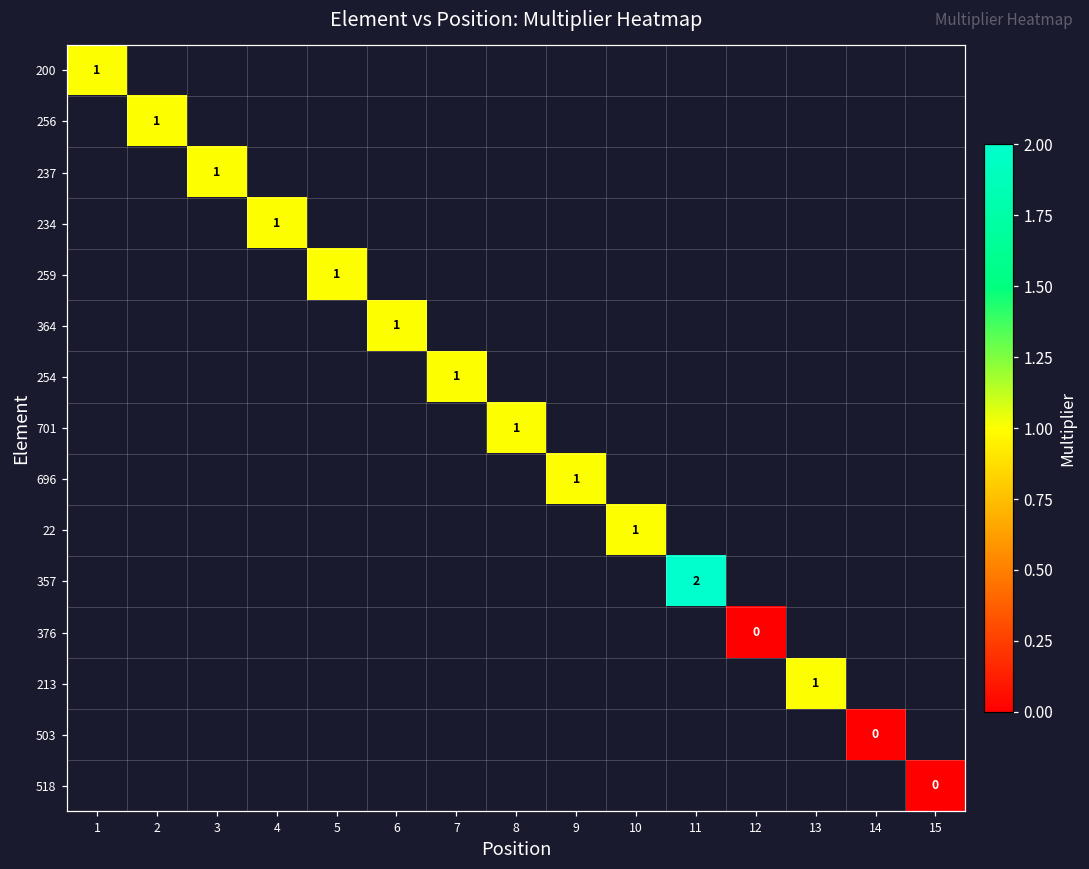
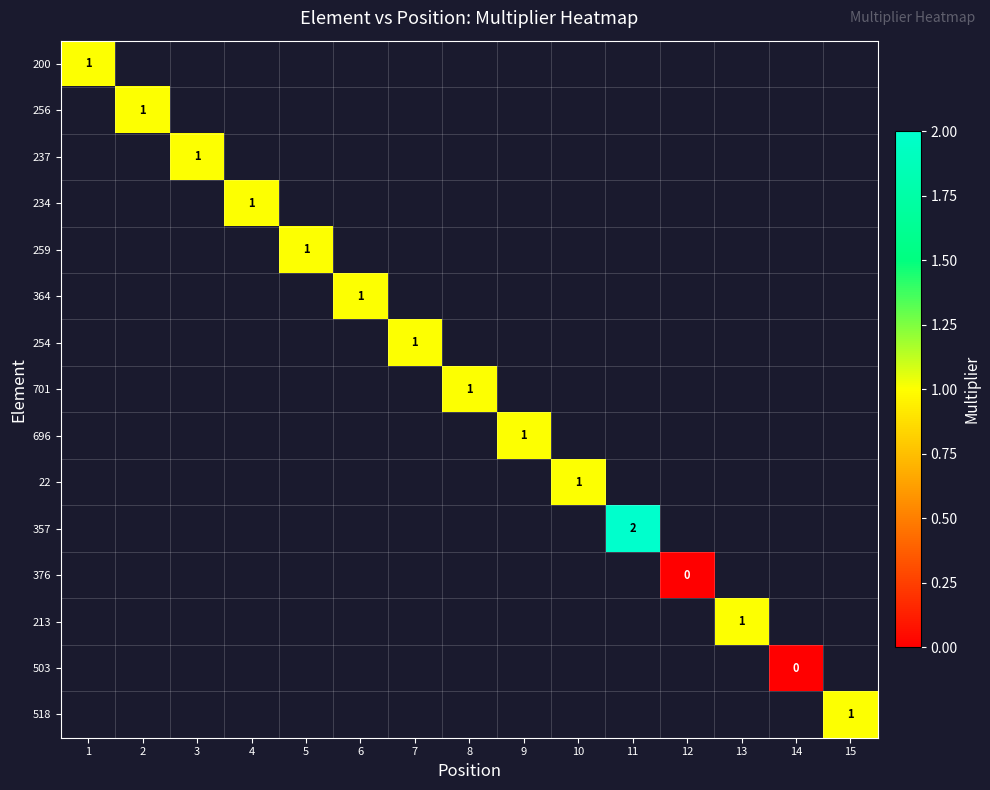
518, 15: 0 -> 1
